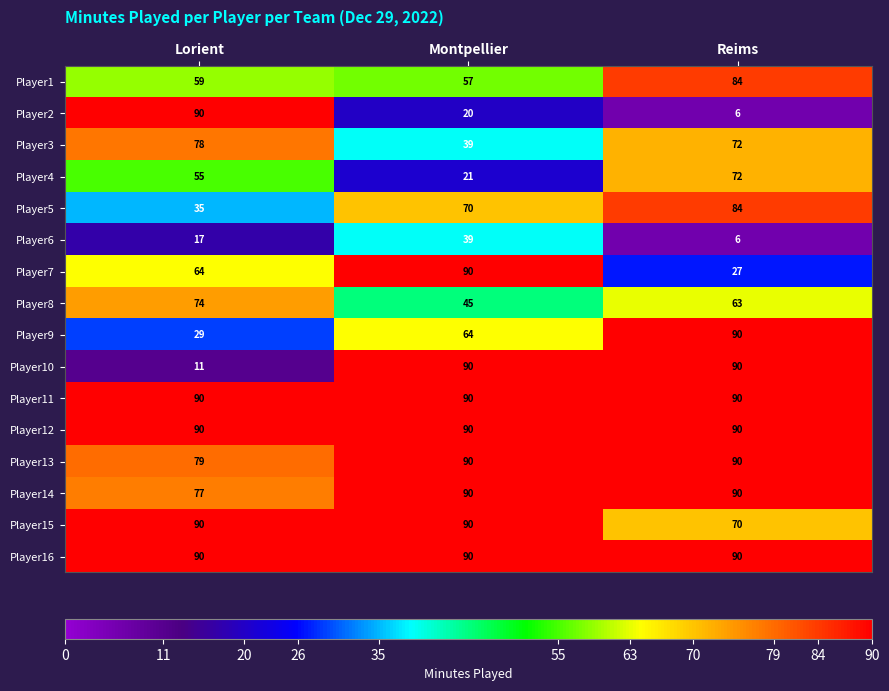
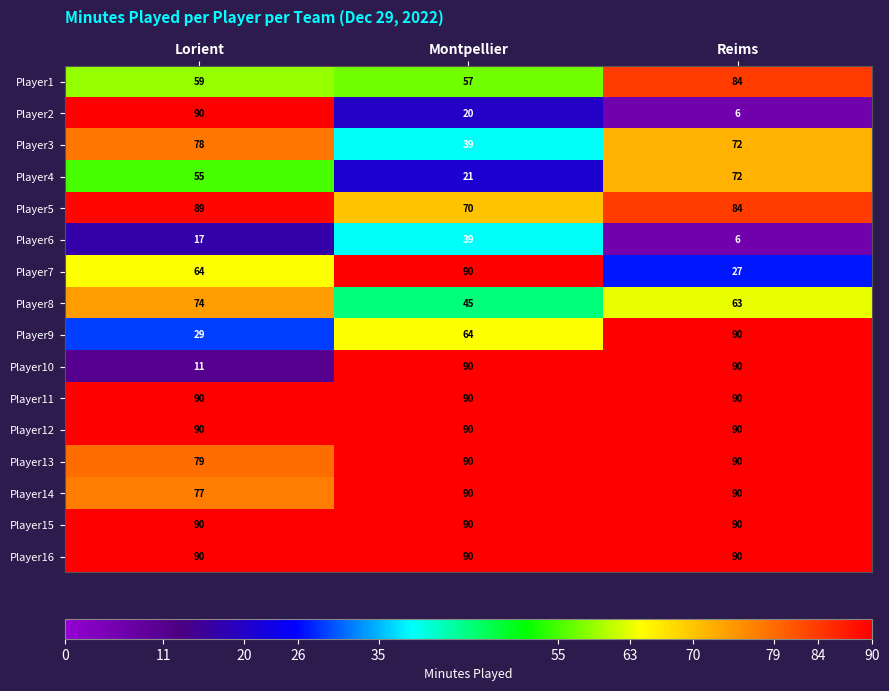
Player5, Lorient: 35 -> 89
Player15, Reims: 70 -> 90
